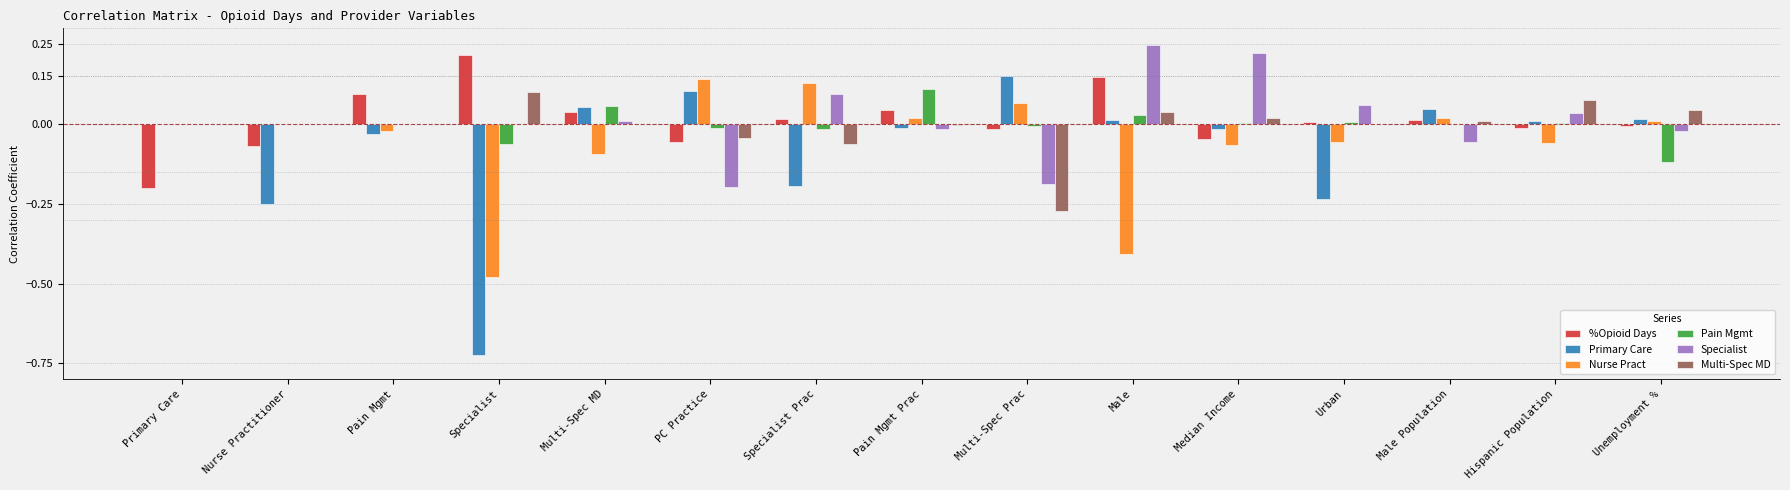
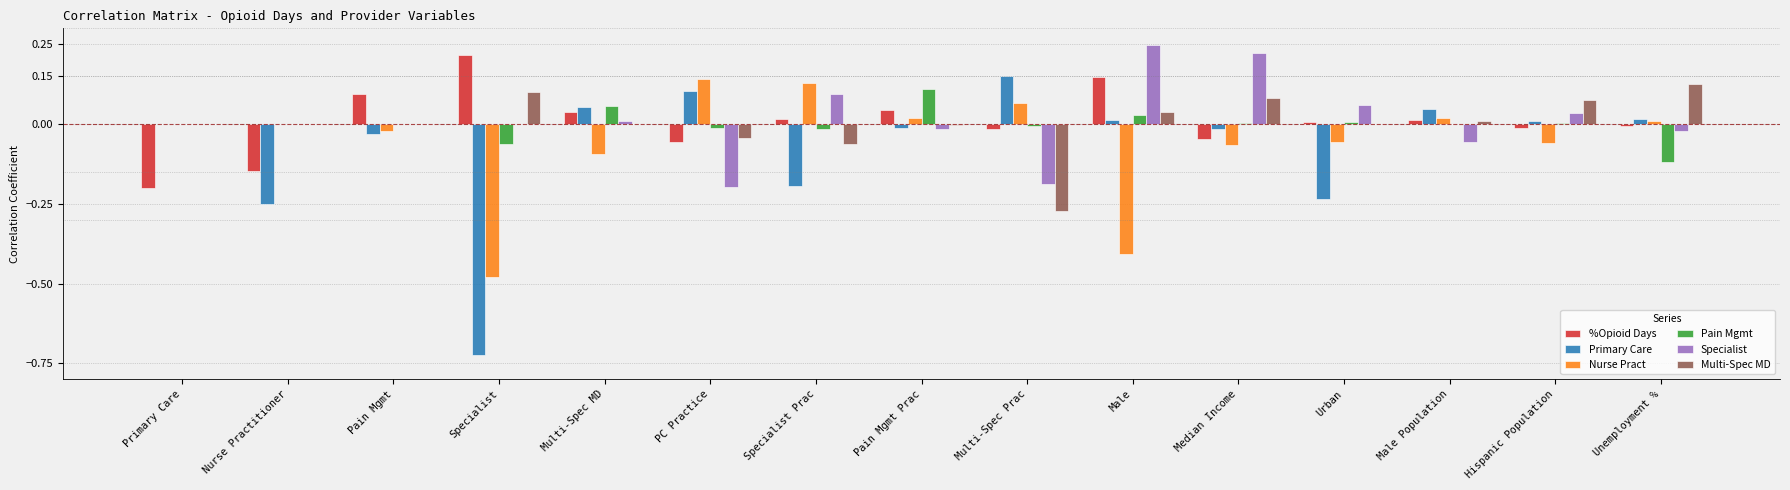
%Opioid Days, Nurse Practitioner: -0.07 -> -0.15
Multi-Spec MD, Median Income: 0.02 -> 0.08
Multi-Spec MD, Unemployment %: 0.04 -> 0.13
